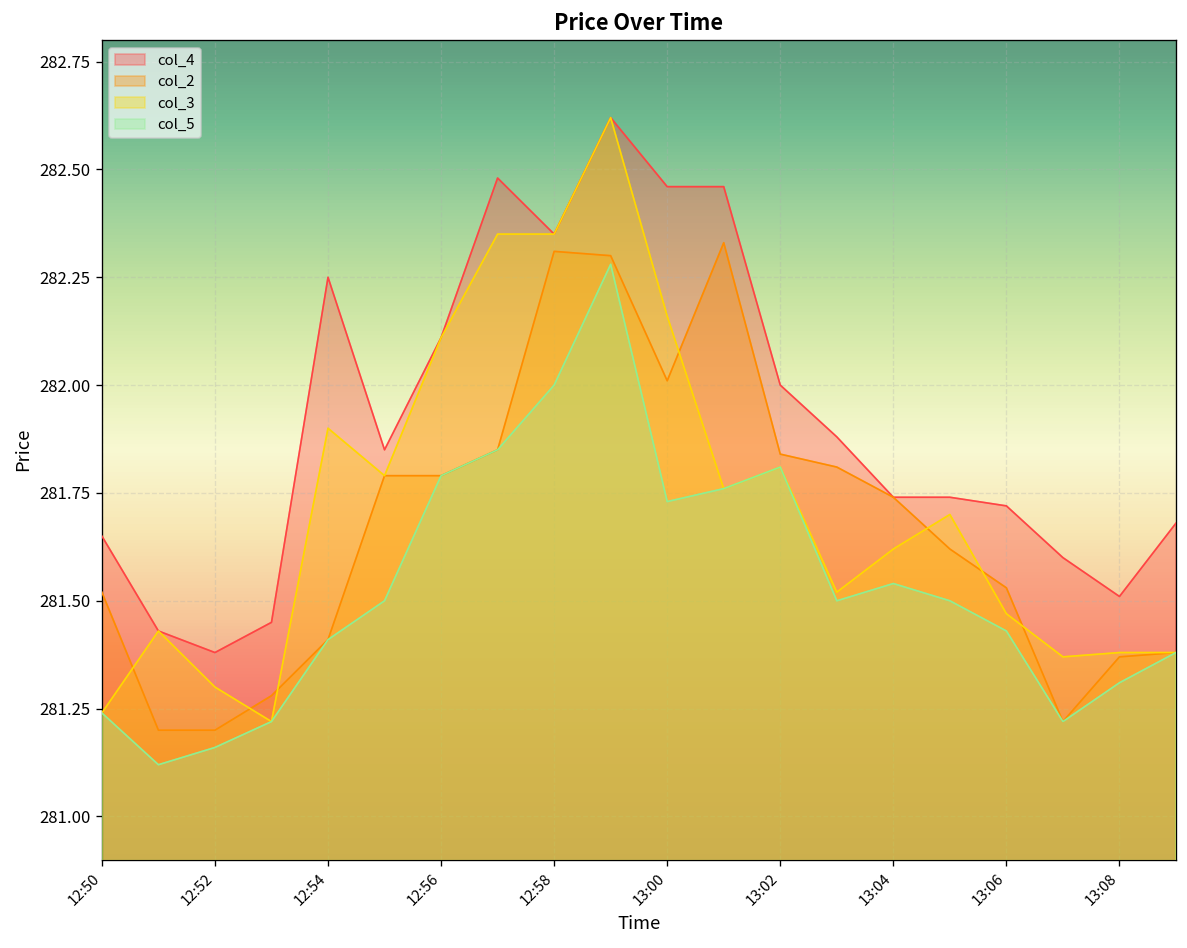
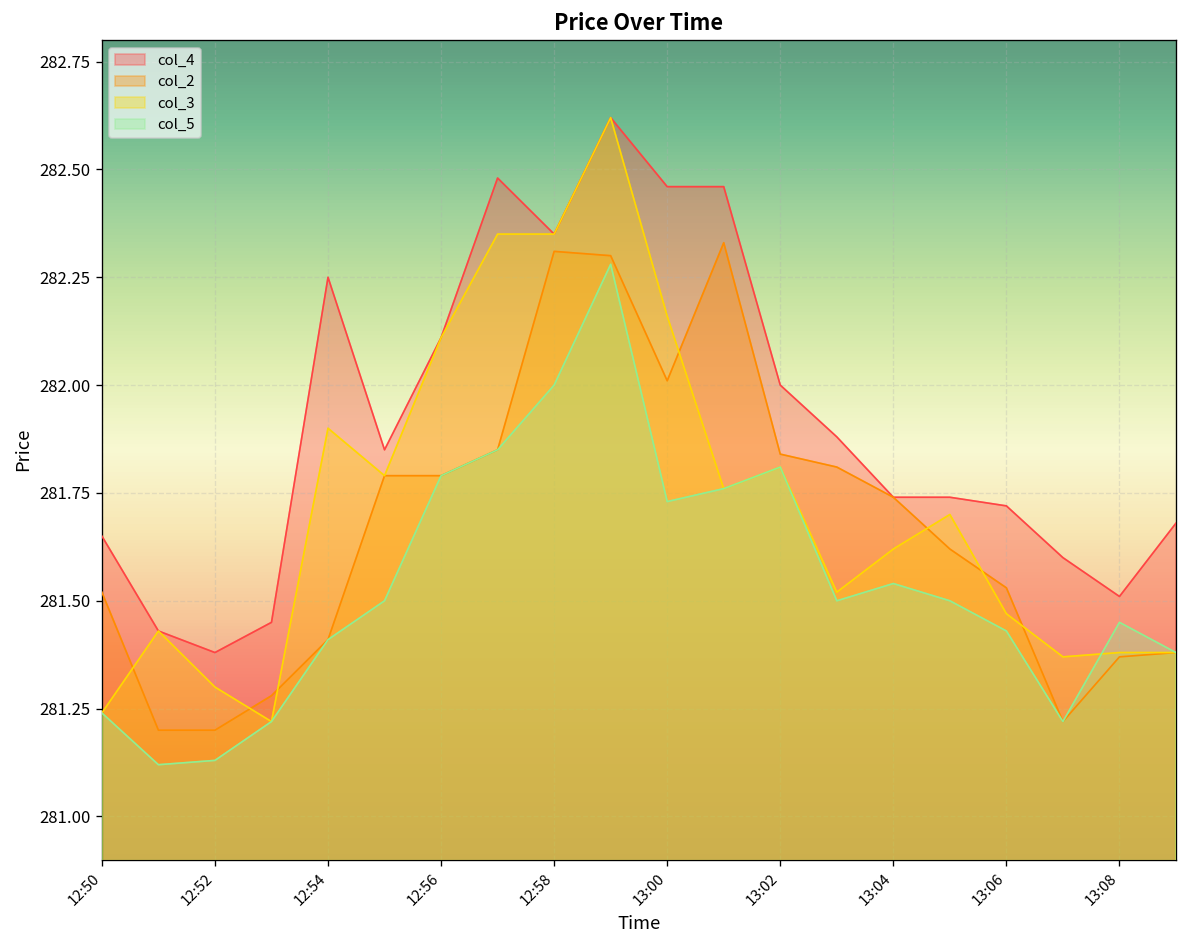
col_5, 12:52: 281.16 -> 281.13
col_5, 13:08: 281.31 -> 281.45
